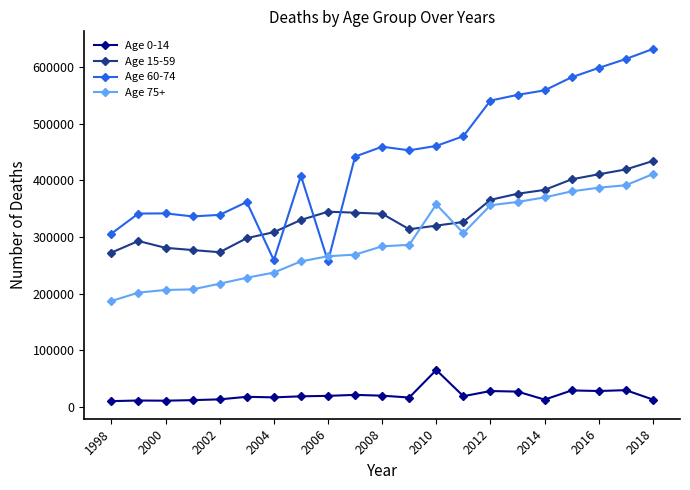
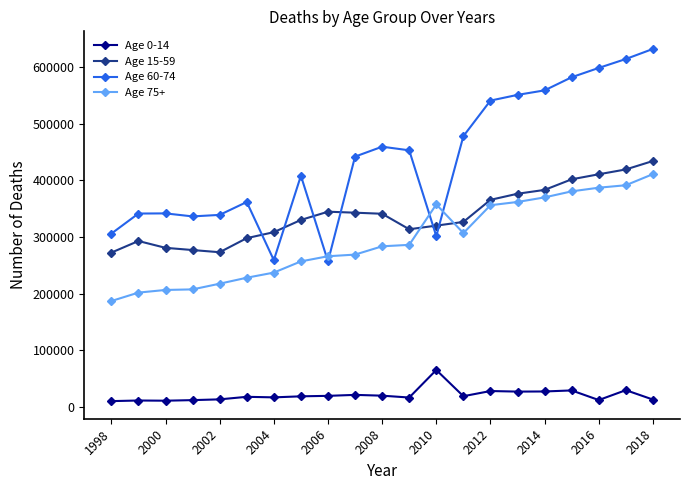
Age 60-74, 2010: 460000 -> 300000
Age 0-14, 2014: 10000 -> 30000
Age 0-14, 2016: 30000 -> 10000
